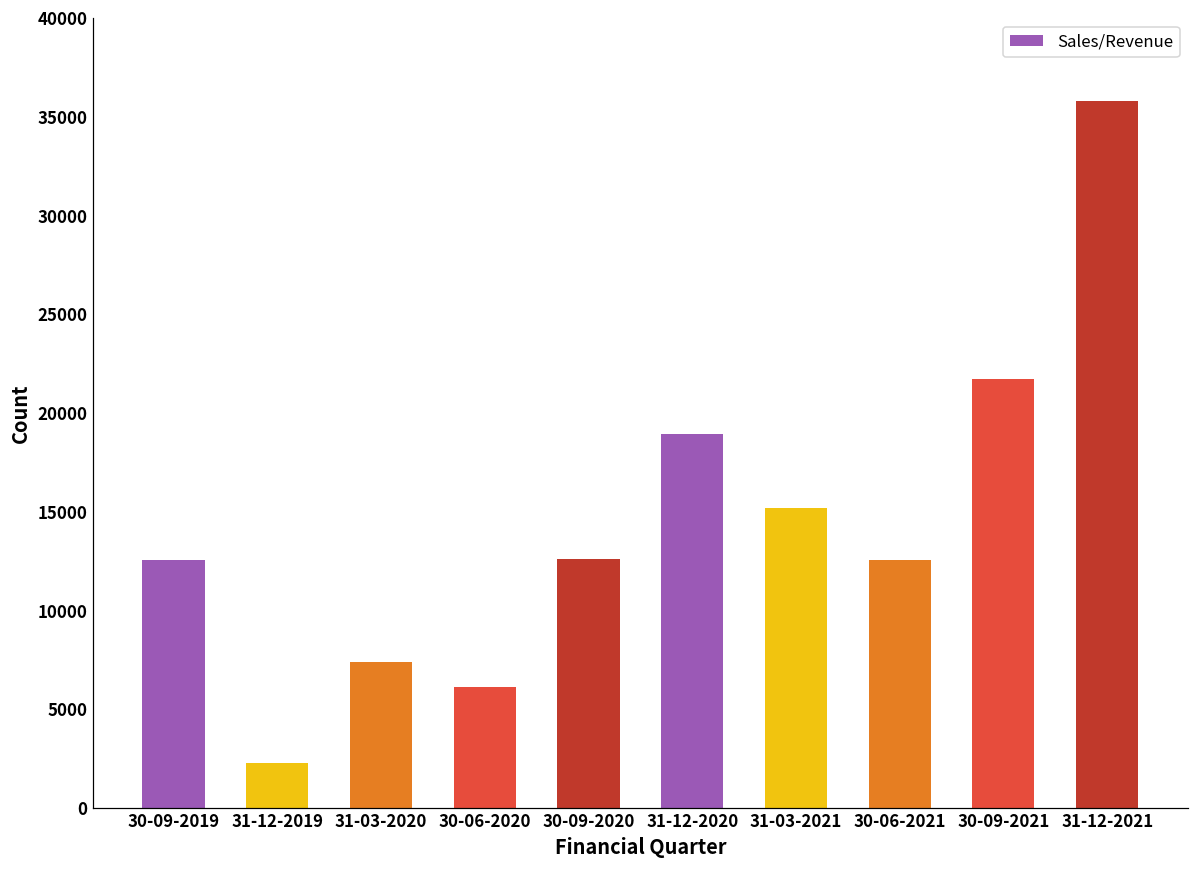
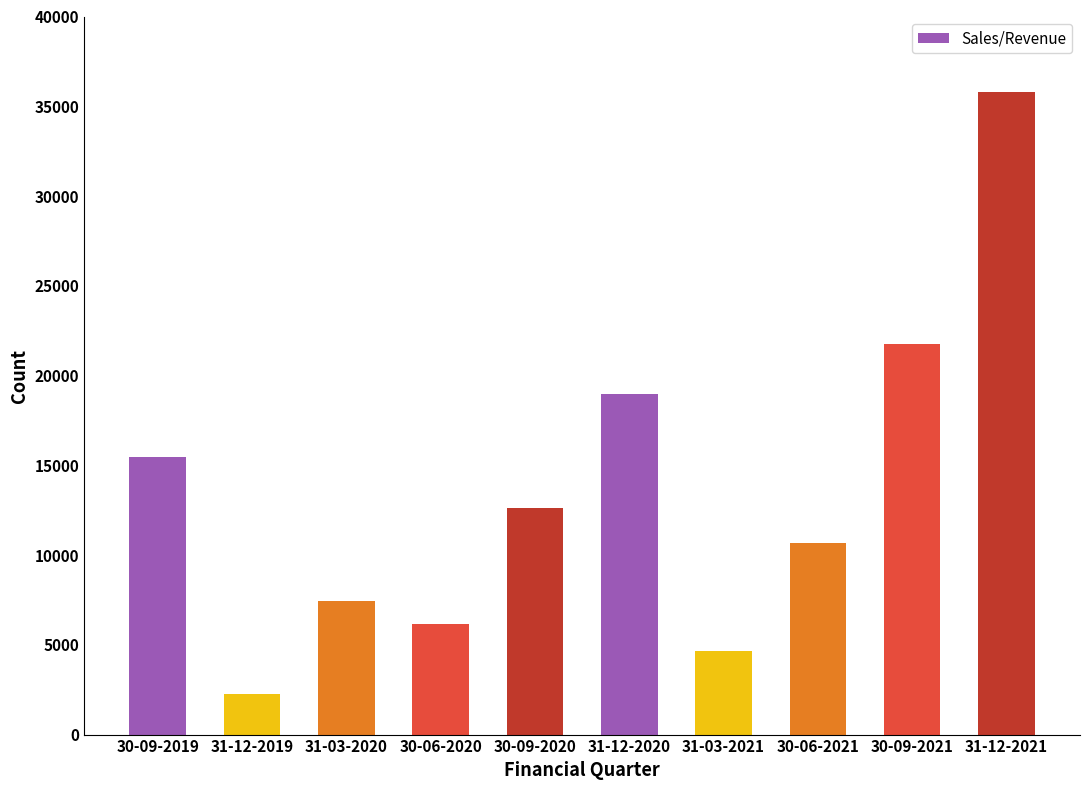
30-09-2019: 12500 -> 15500
31-03-2021: 15200 -> 4700
30-06-2021: 12600 -> 10700
